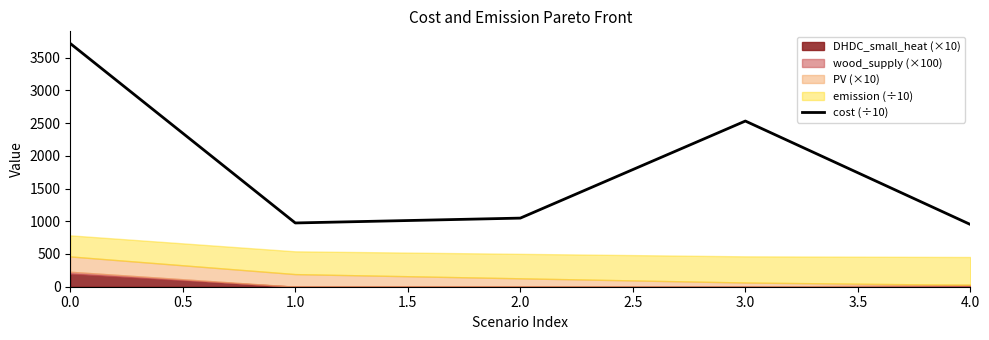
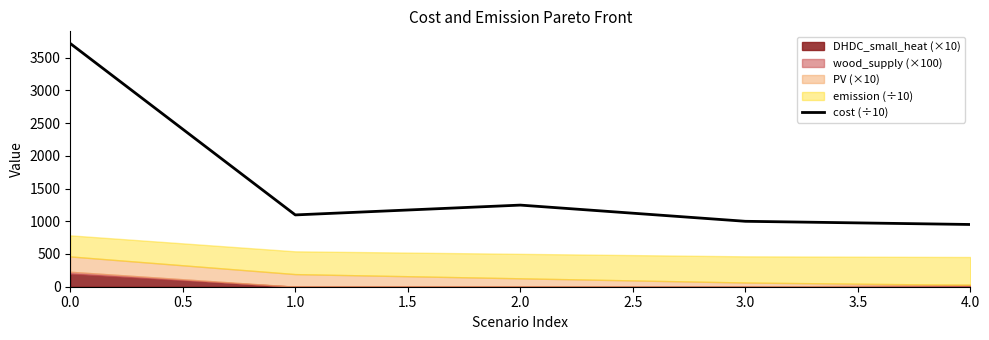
cost (÷10), 1.0: 1000 -> 1100
cost (÷10), 2.0: 1000 -> 1200
cost (÷10), 3.0: 2500 -> 1000
